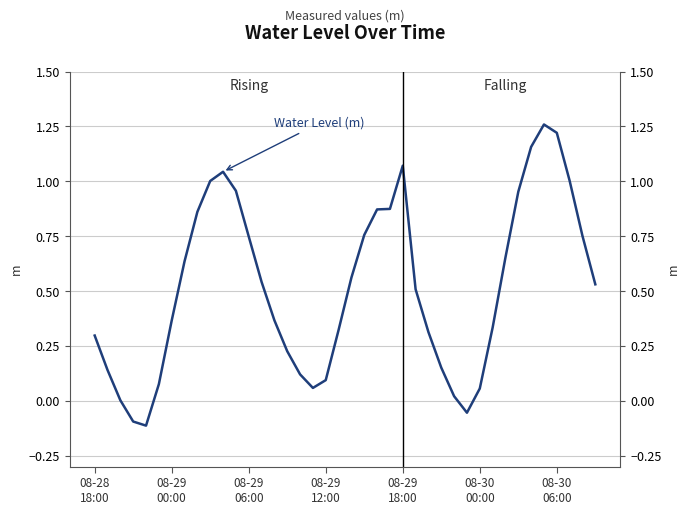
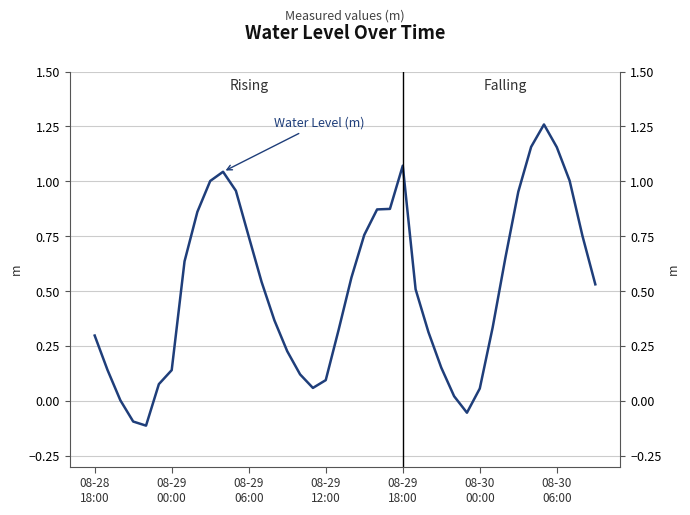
08-29 00:00: 0.37 -> 0.14
08-30 06:00: 1.22 -> 1.16
